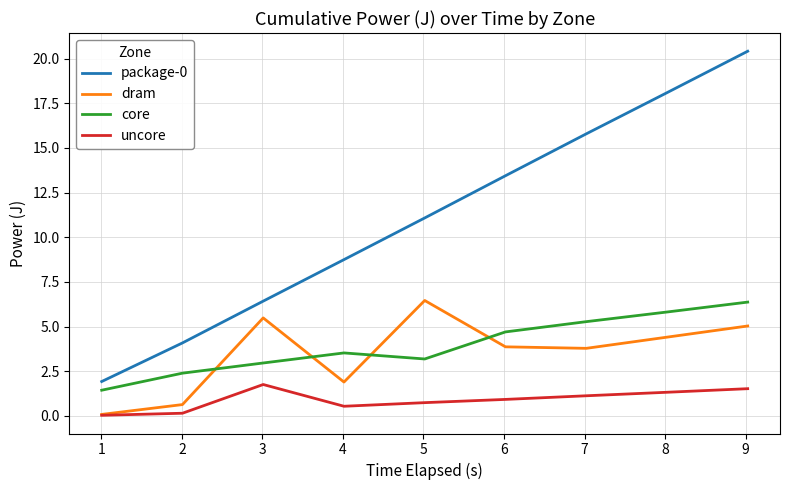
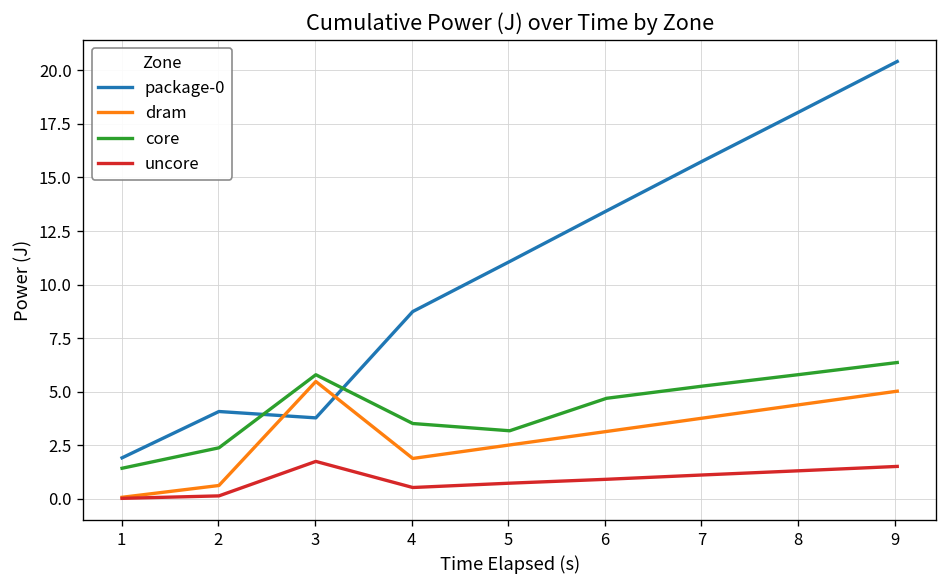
package-0, 3: 6.4 -> 3.8
core, 3: 3.0 -> 5.8
dram, 5: 6.5 -> 2.5
dram, 6: 3.9 -> 3.1
